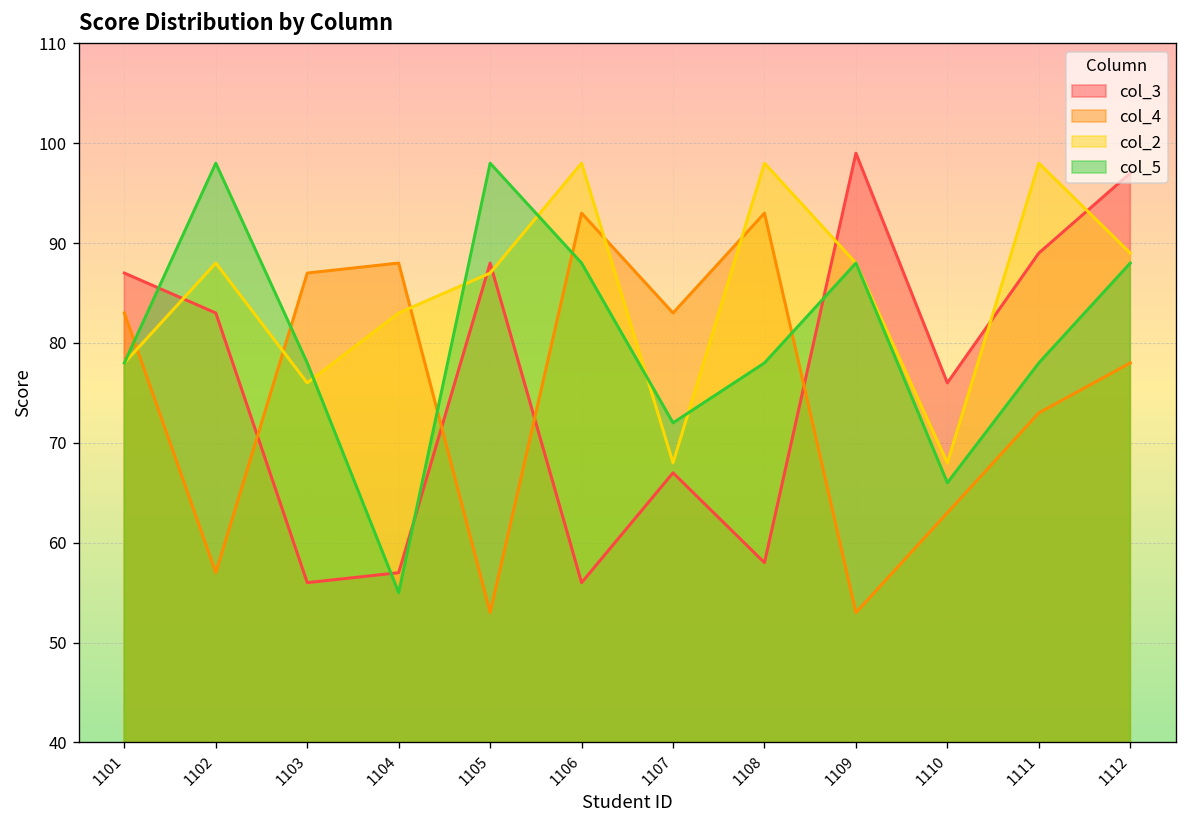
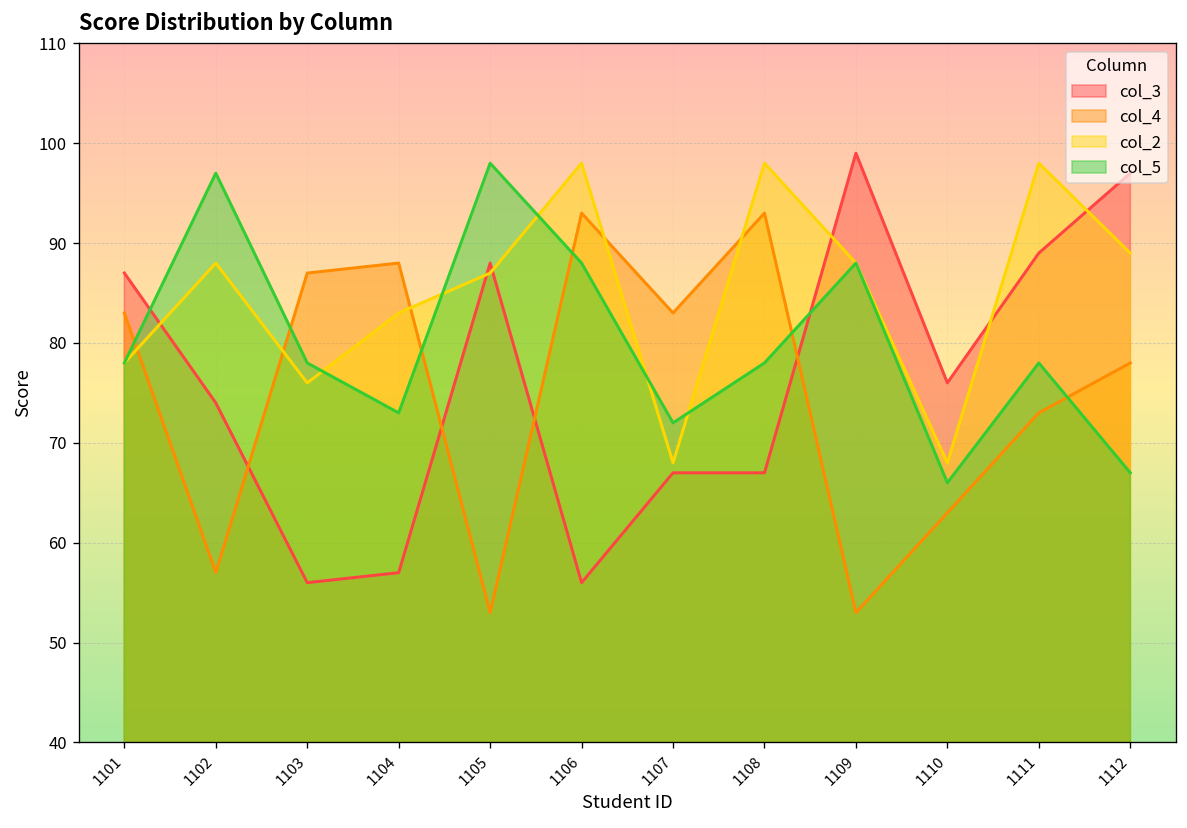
col_3, 1102: 83 -> 74
col_5, 1102: 98 -> 97
col_5, 1104: 55 -> 73
col_3, 1108: 58 -> 67
col_5, 1112: 88 -> 67
